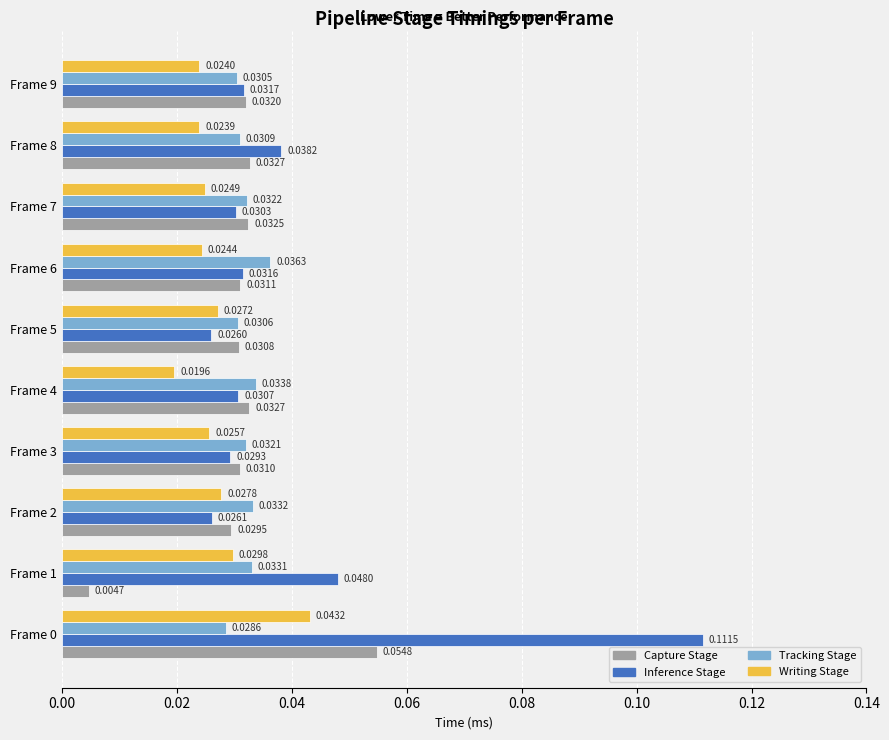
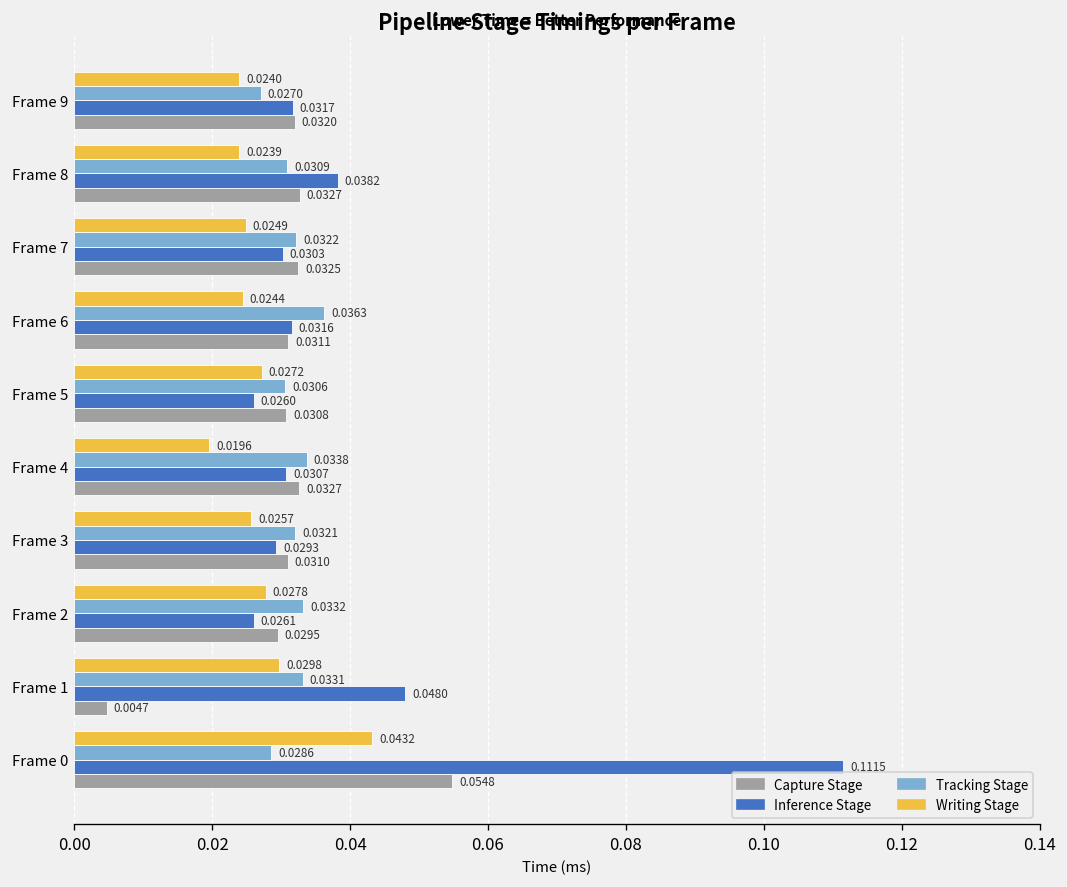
Tracking Stage, Frame 9: 0.0305 -> 0.0270
